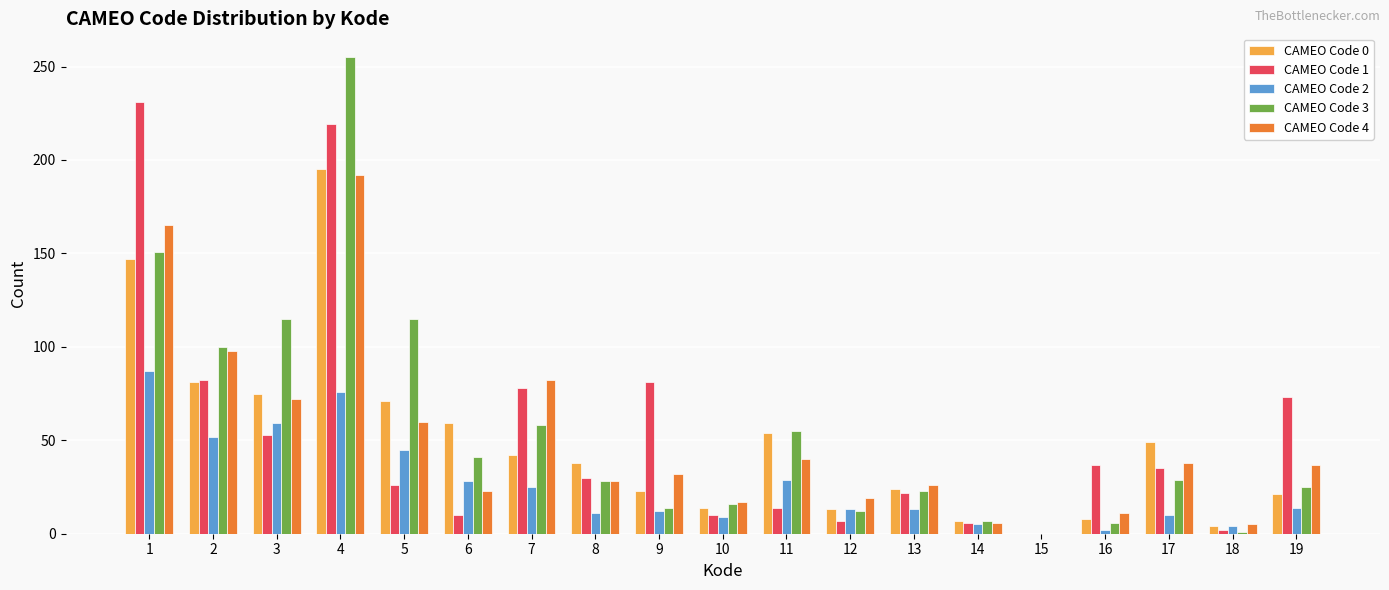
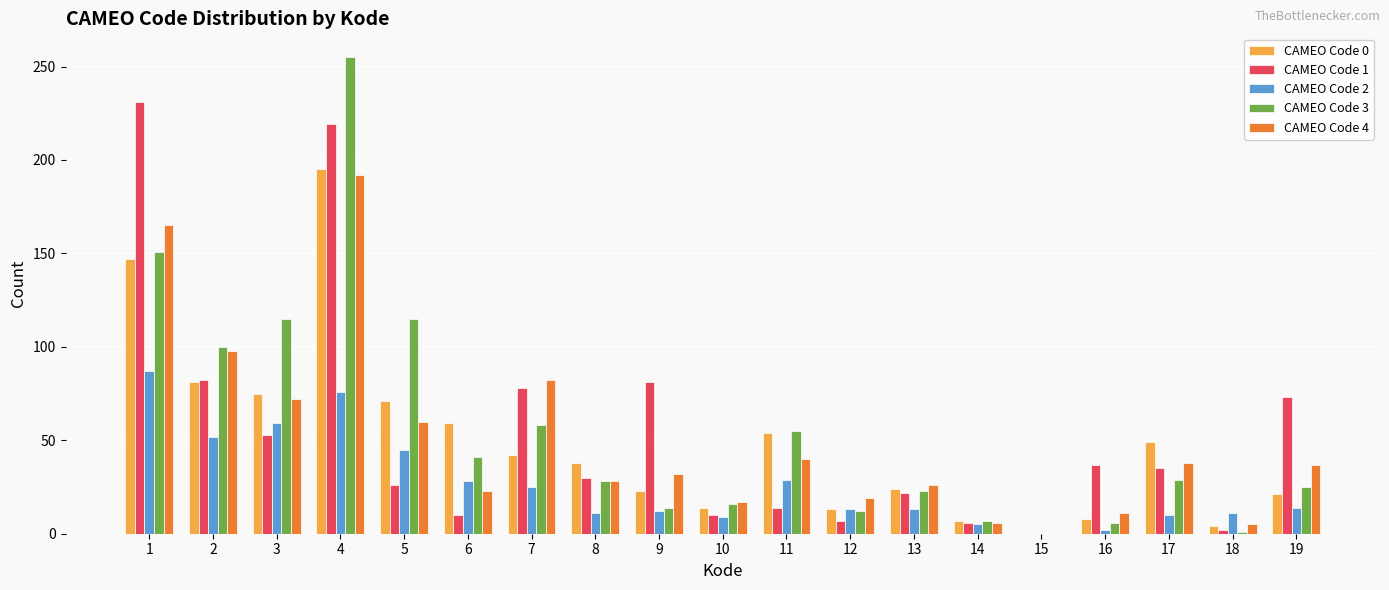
CAMEO Code 2, 18: 4 -> 11
